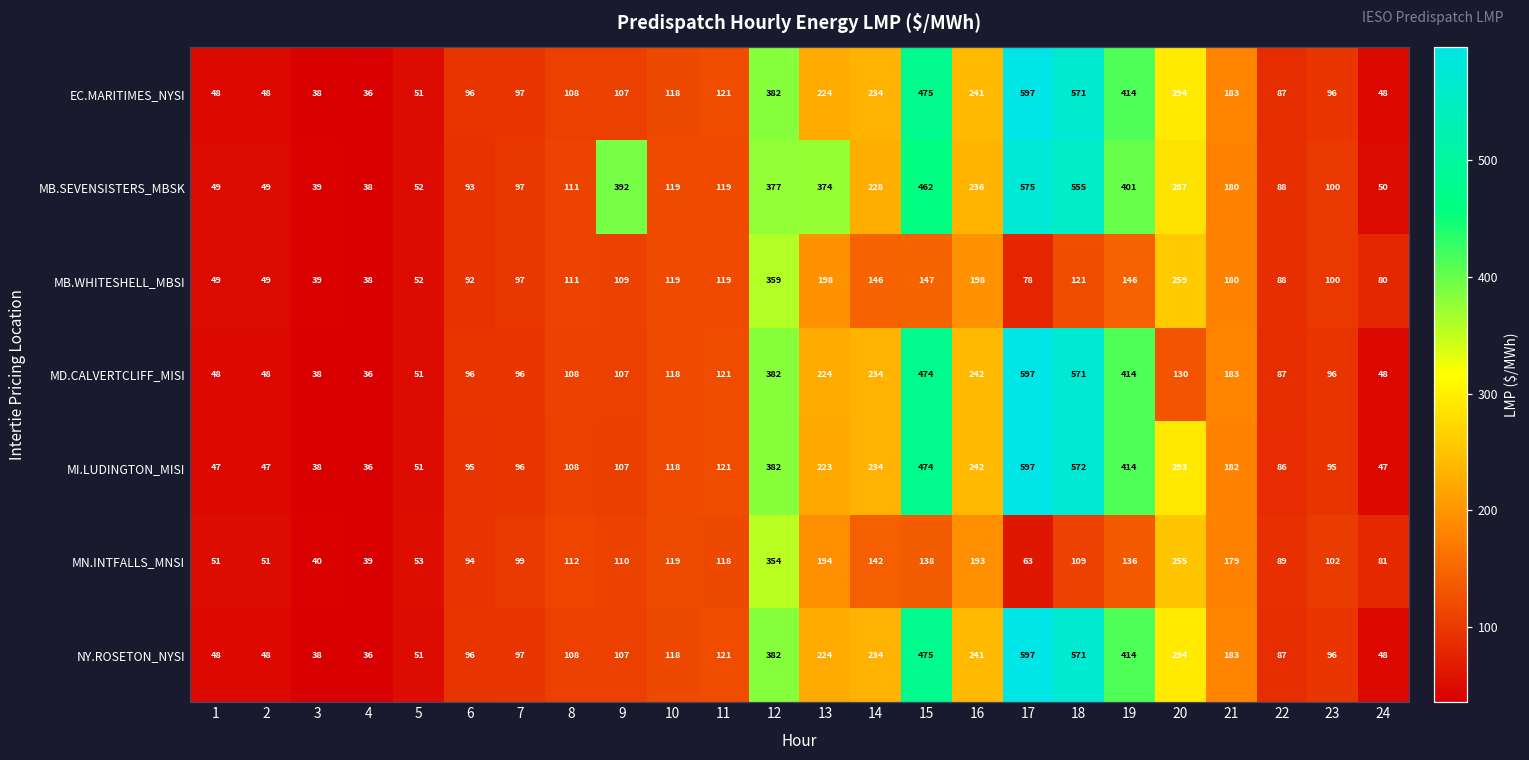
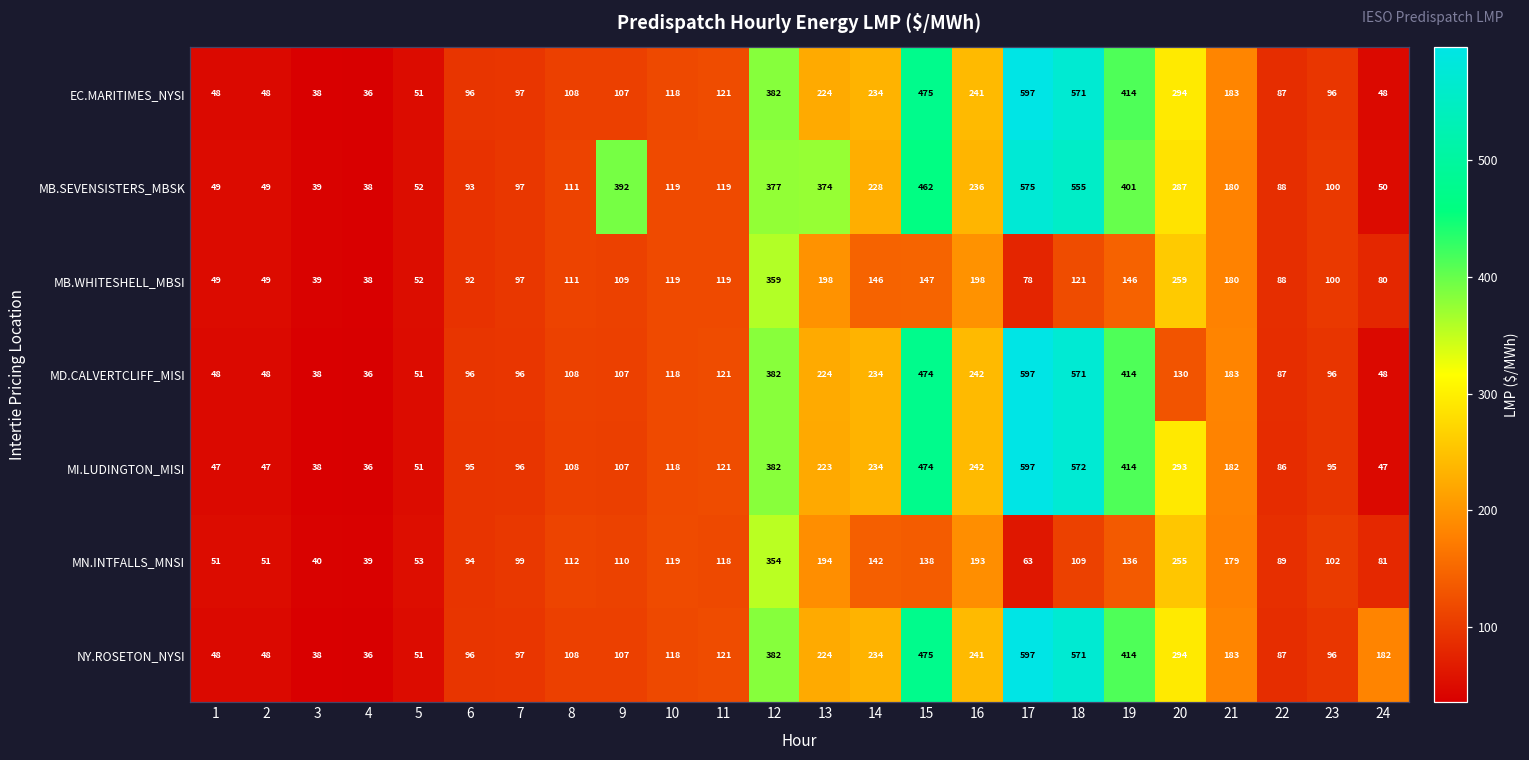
NY.ROSETON_NYSI, 24: 48 -> 182
